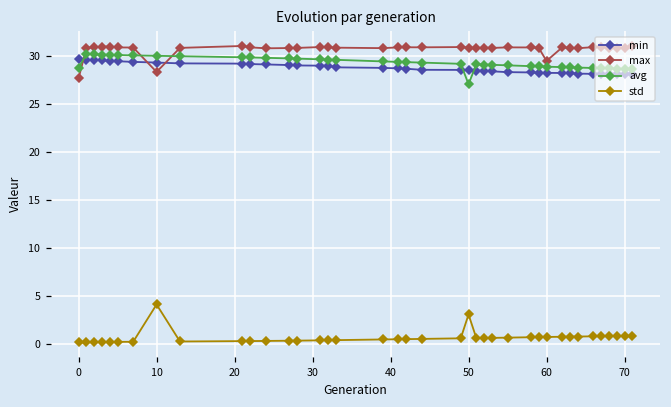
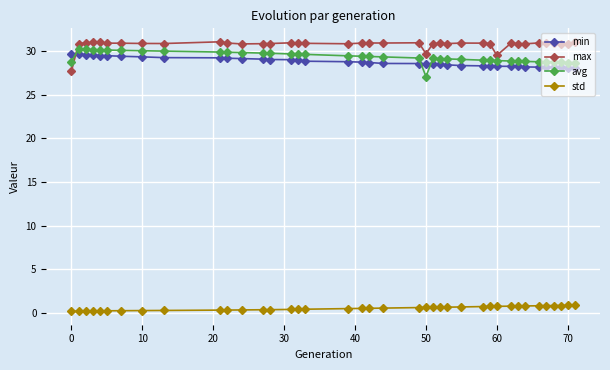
max, 10: 28 -> 31
std, 10: 4 -> 0
max, 50: 31 -> 30
std, 50: 3 -> 1
